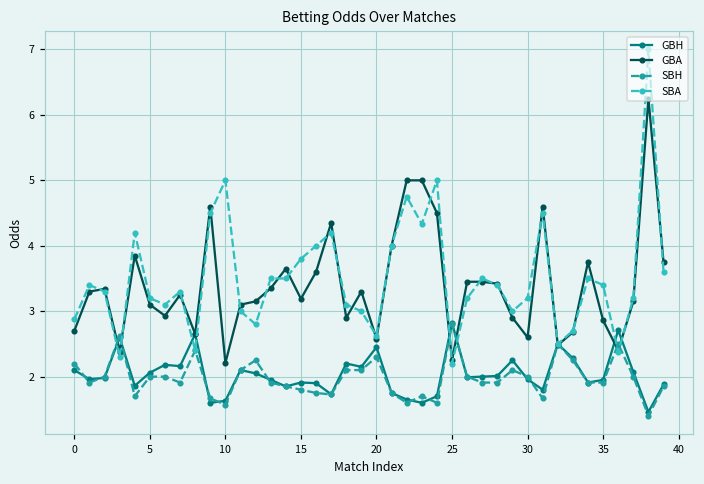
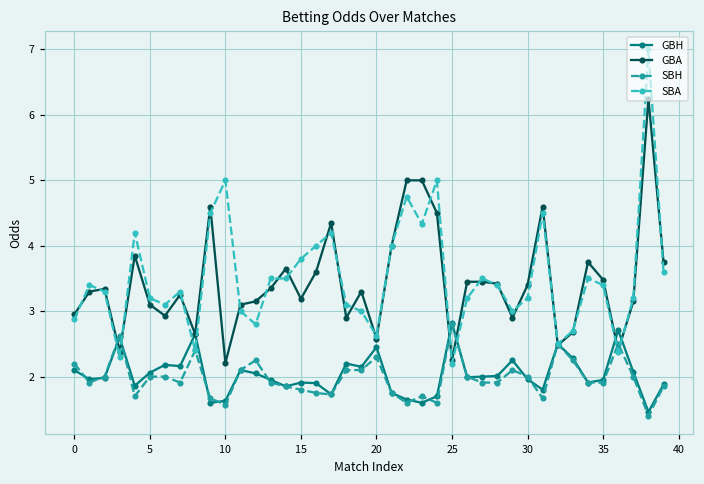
GBA, 0: 2.7 -> 3.0
GBA, 30: 2.6 -> 3.4
GBA, 35: 2.9 -> 3.5
